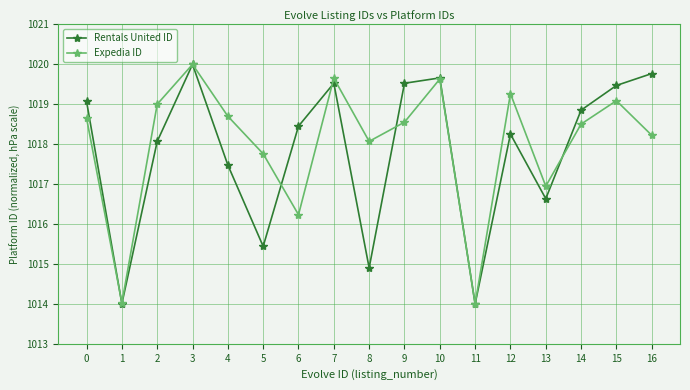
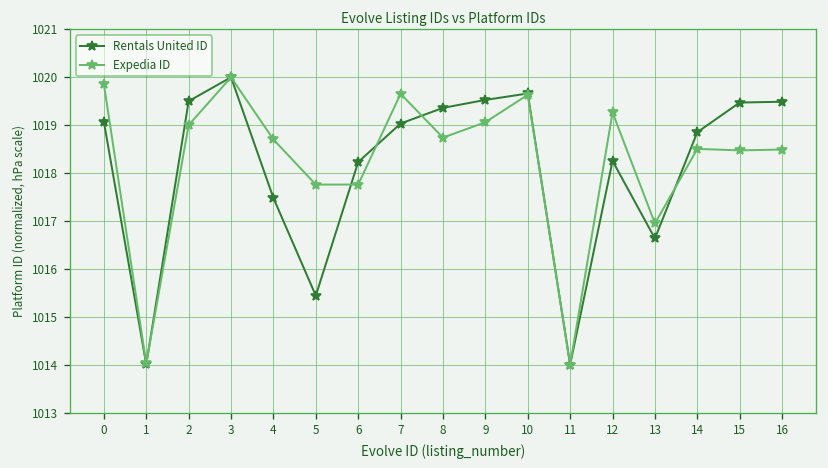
Expedia ID, 0: 1018.7 -> 1019.9
Rentals United ID, 2: 1018.1 -> 1019.5
Rentals United ID, 6: 1018.5 -> 1018.2
Expedia ID, 6: 1016.2 -> 1017.8
Rentals United ID, 7: 1019.5 -> 1019.0
Rentals United ID, 8: 1014.9 -> 1019.4
Expedia ID, 8: 1018.1 -> 1018.7
Expedia ID, 9: 1018.6 -> 1019.1
Expedia ID, 15: 1019.1 -> 1018.5
Rentals United ID, 16: 1019.8 -> 1019.5
Expedia ID, 16: 1018.2 -> 1018.5
